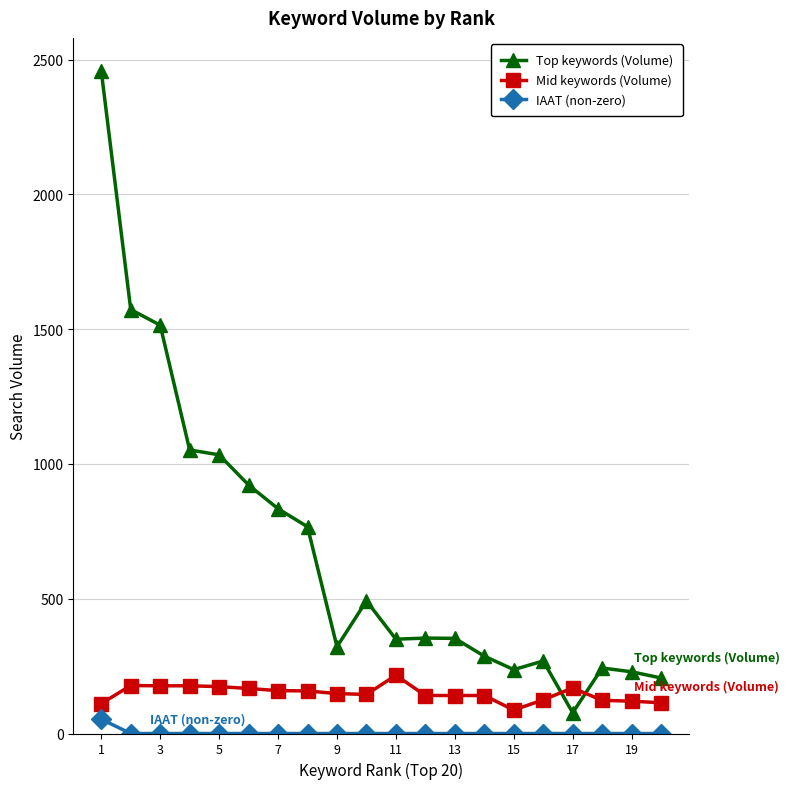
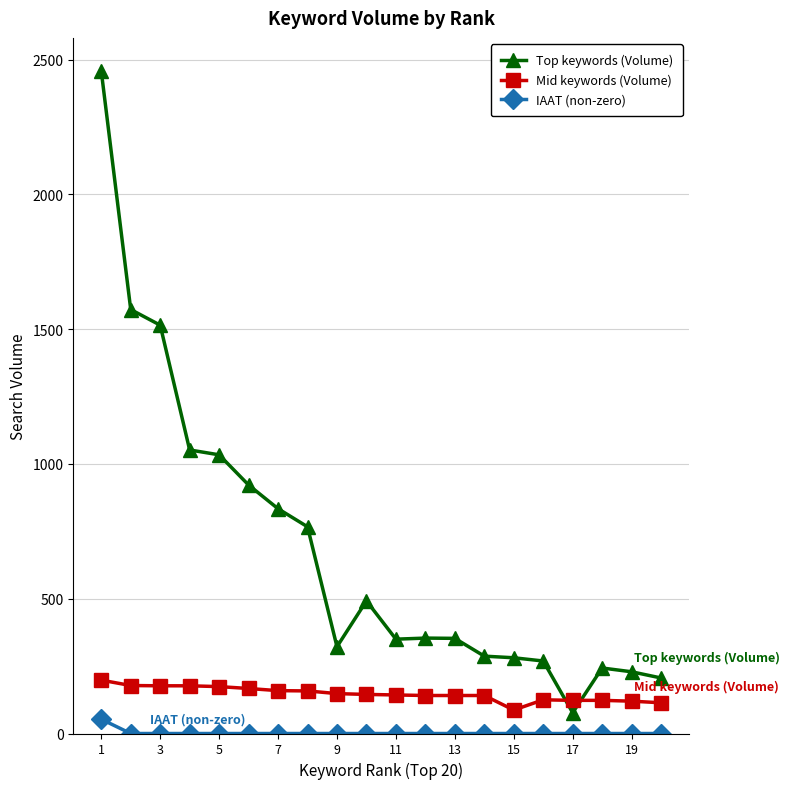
Mid keywords (Volume), 1: 110 -> 200
Mid keywords (Volume), 11: 220 -> 140
Top keywords (Volume), 15: 240 -> 280
Mid keywords (Volume), 17: 170 -> 120
